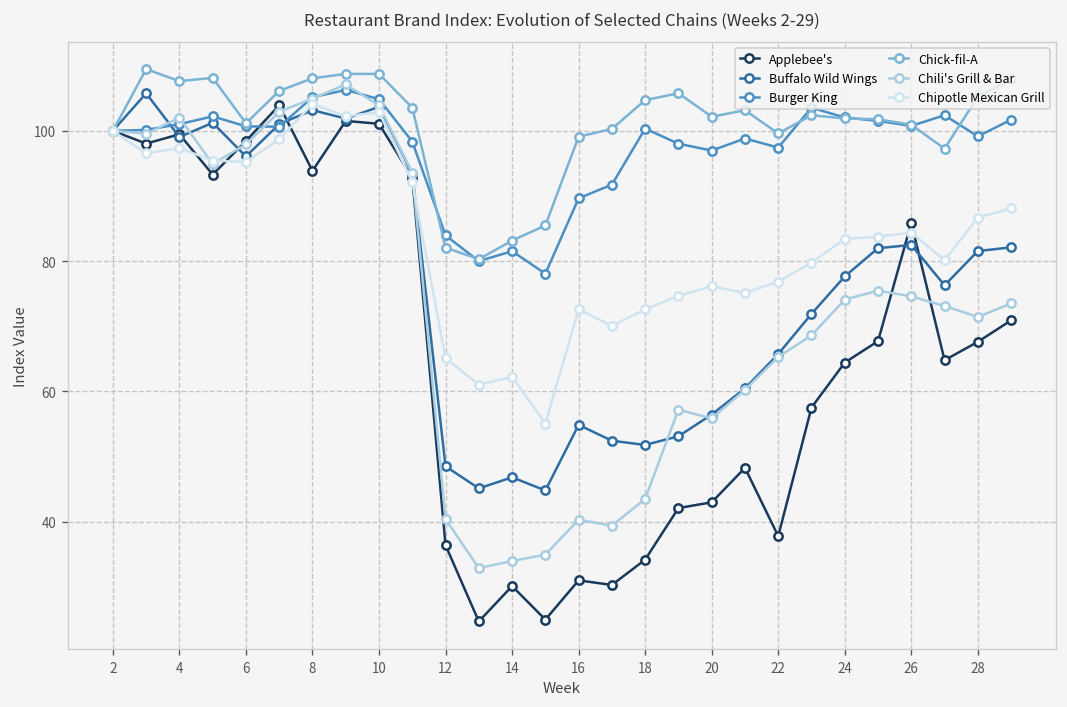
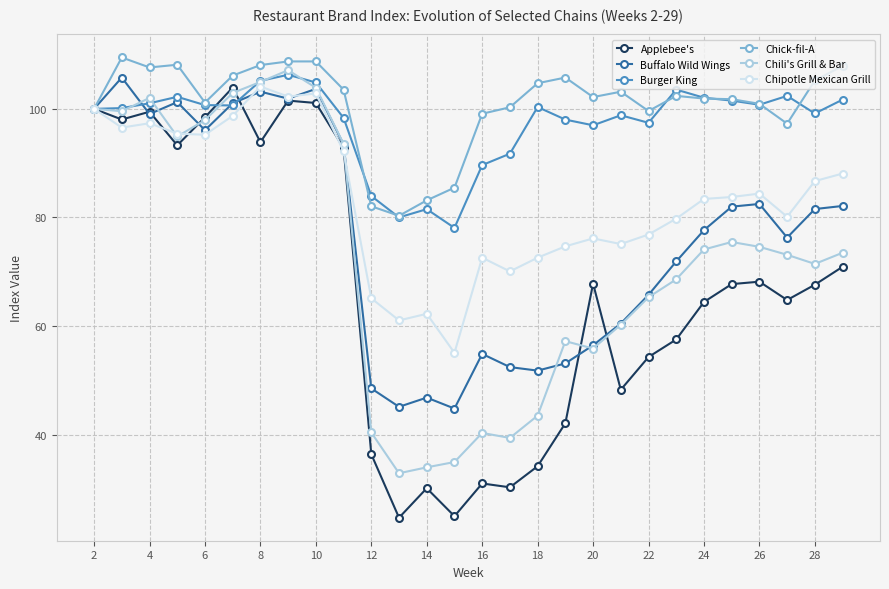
Applebee's, 20: 43 -> 68
Applebee's, 22: 38 -> 54
Applebee's, 26: 86 -> 68
